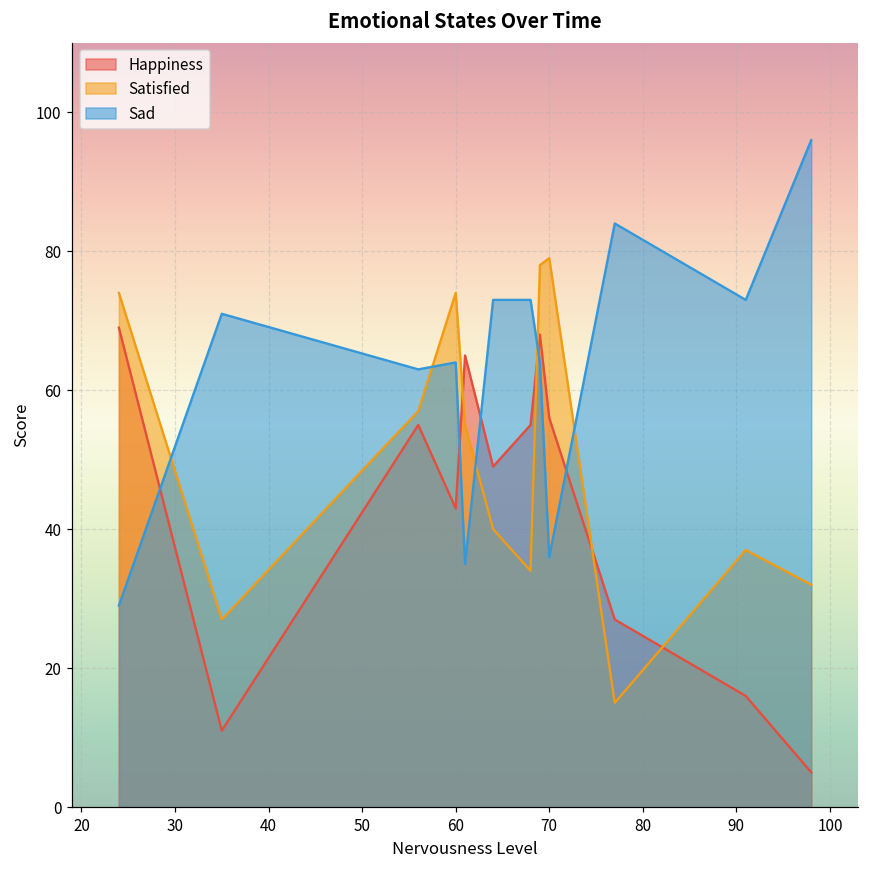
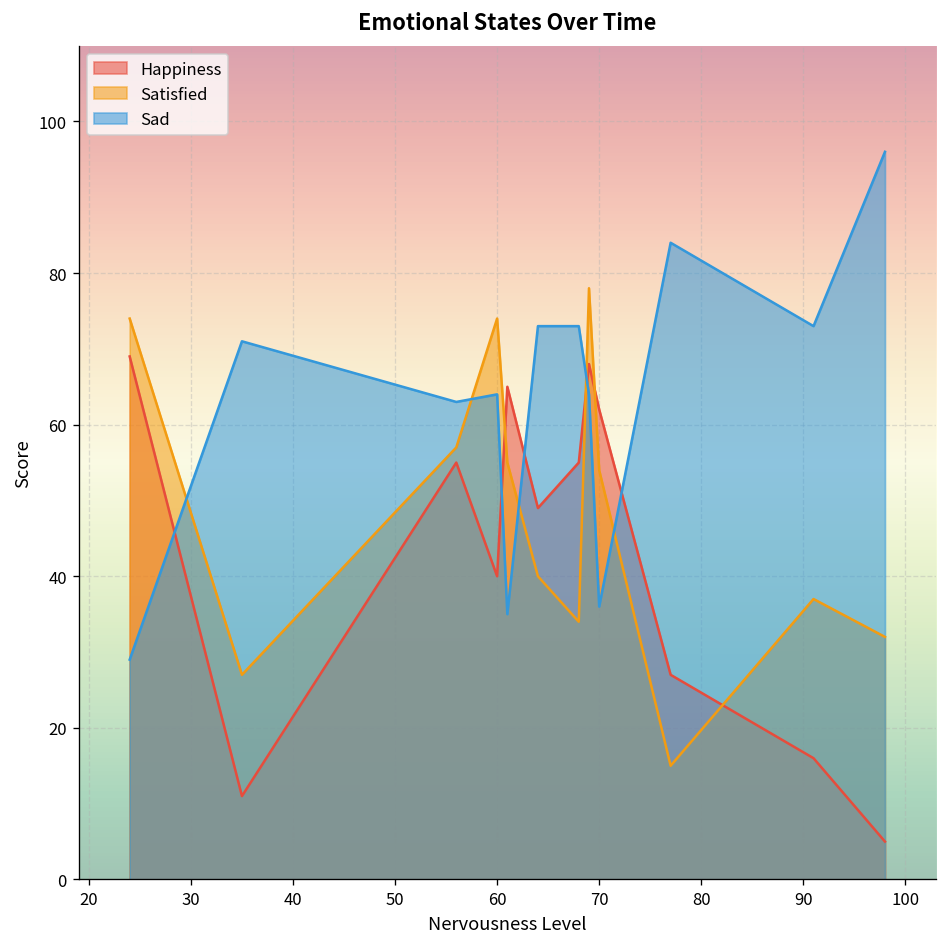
Happiness, 60: 43 -> 40
Happiness, 70: 56 -> 62
Satisfied, 70: 79 -> 54
